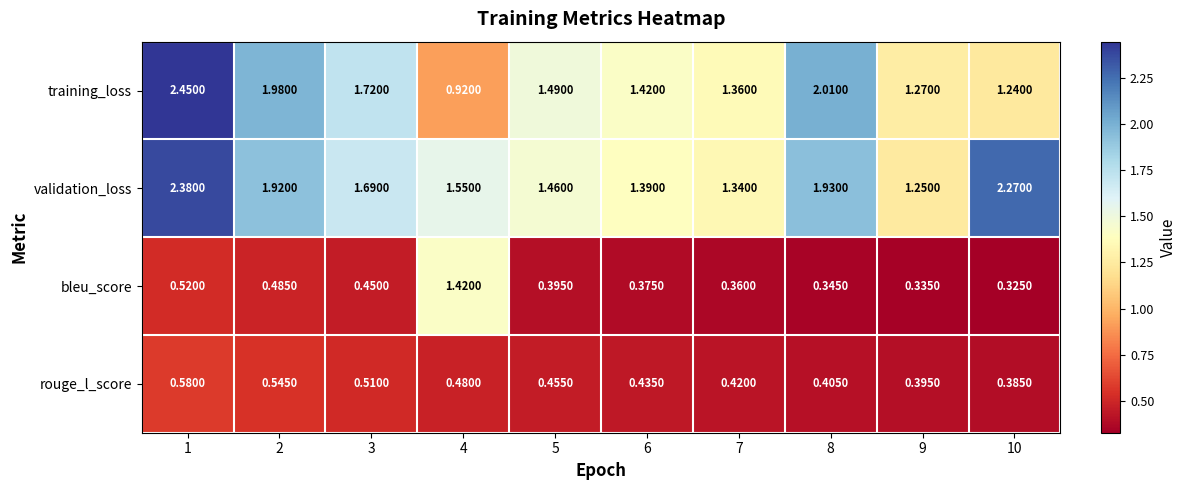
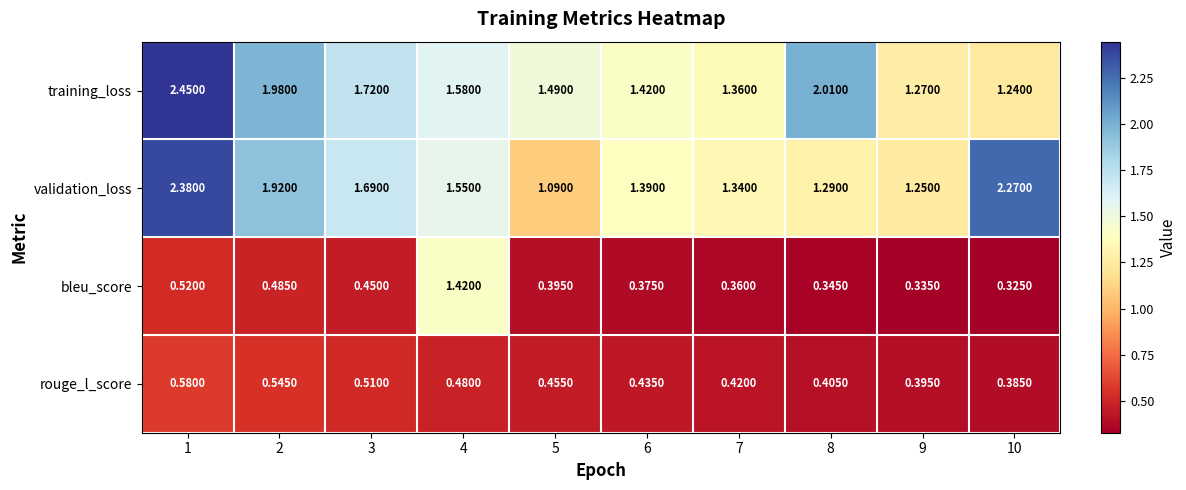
training_loss, 4: 0.9200 -> 1.5800
validation_loss, 5: 1.4600 -> 1.0900
validation_loss, 8: 1.9300 -> 1.2900
